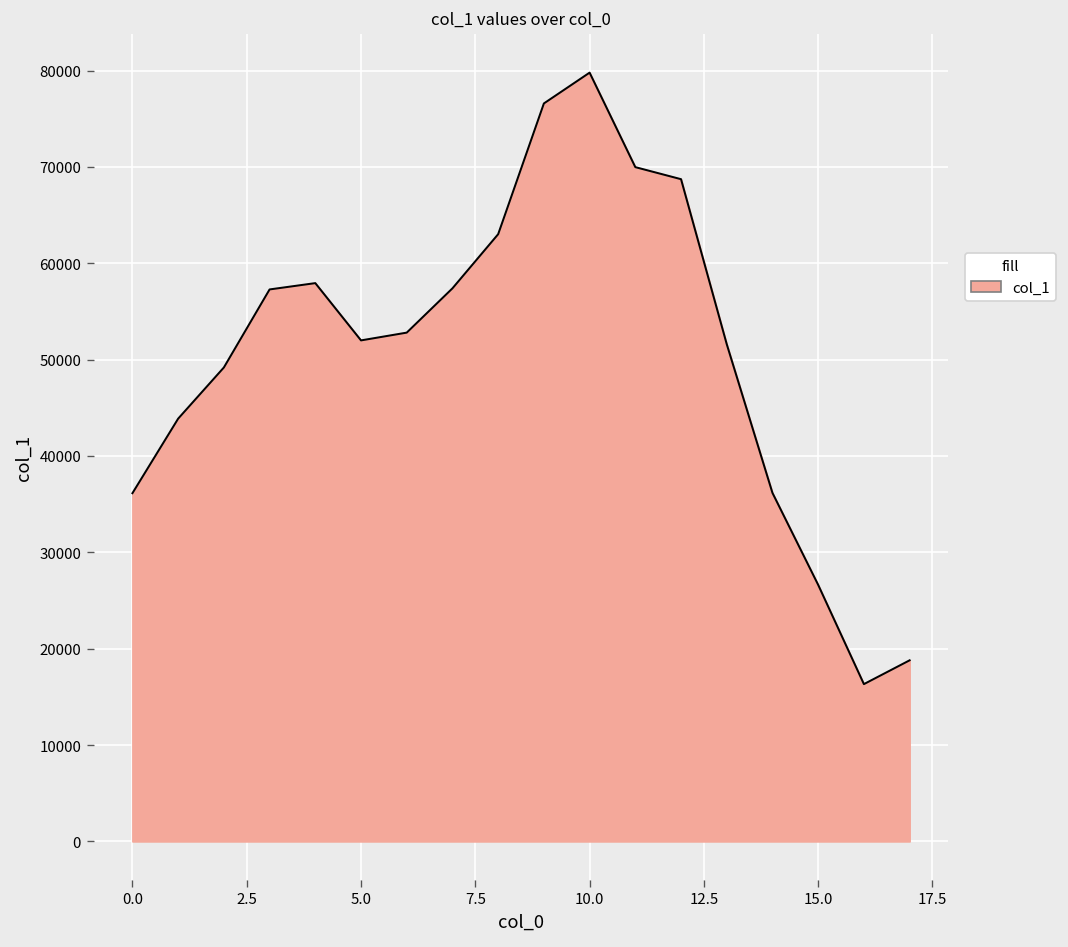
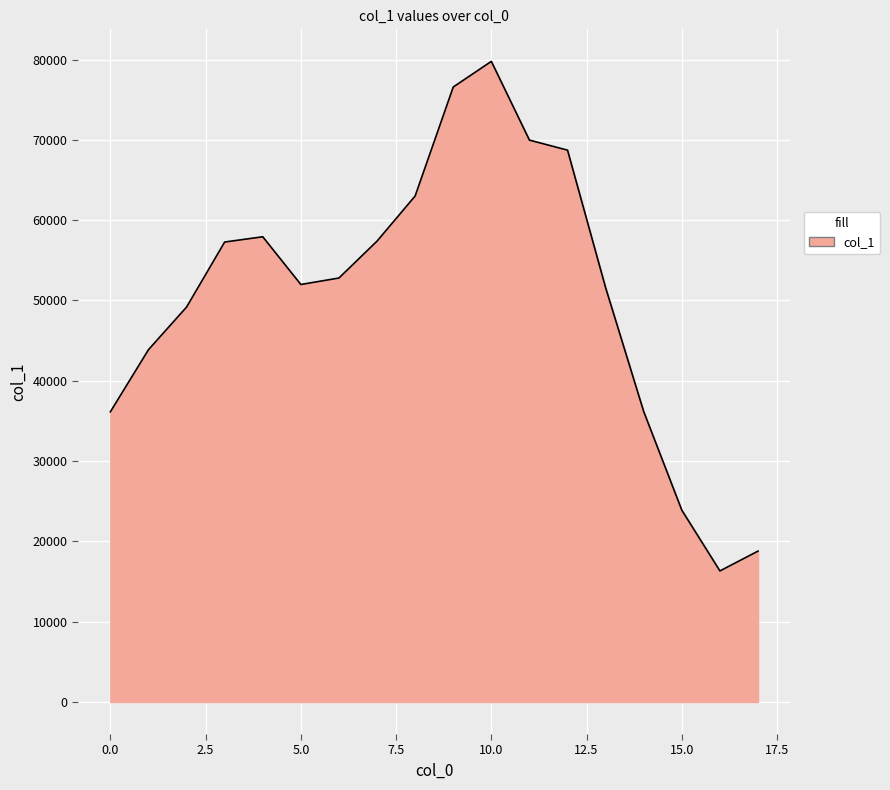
15.0: 27000 -> 24000
